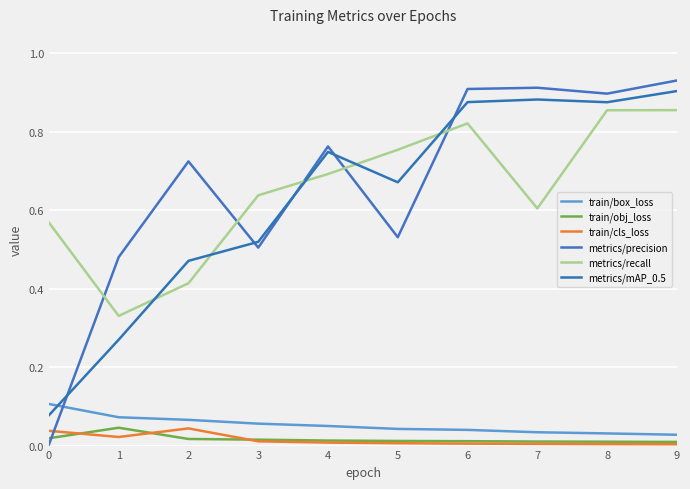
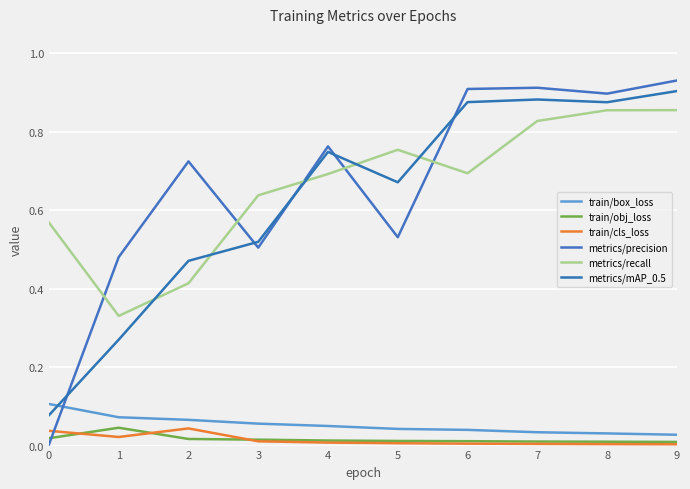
metrics/recall, 6: 0.82 -> 0.69
metrics/recall, 7: 0.60 -> 0.83
